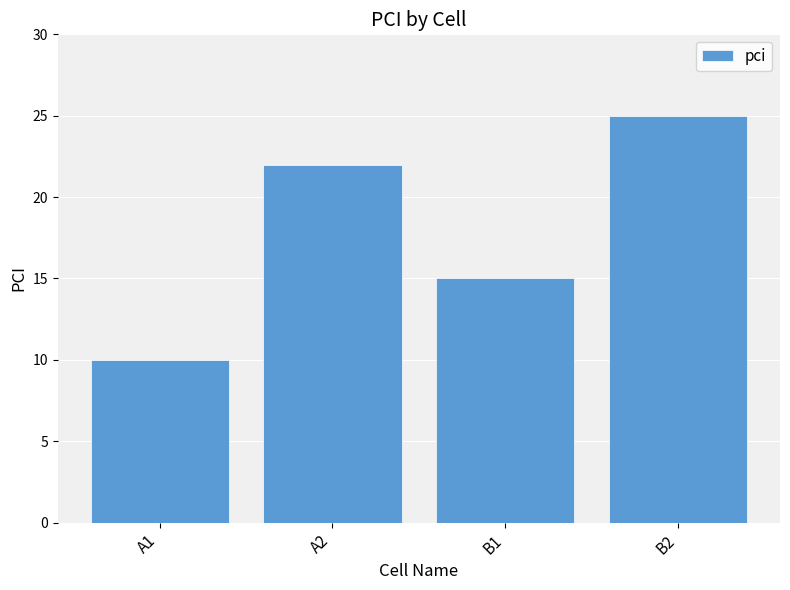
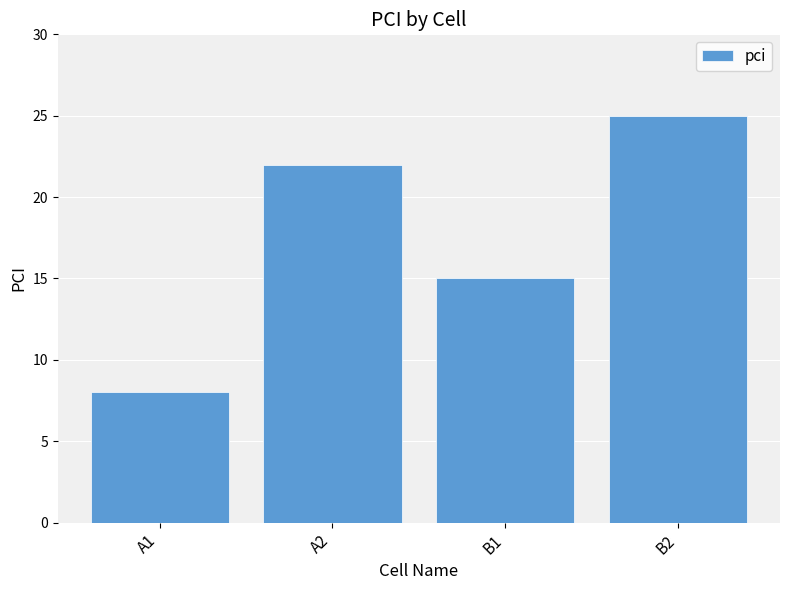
A1: 10 -> 8
